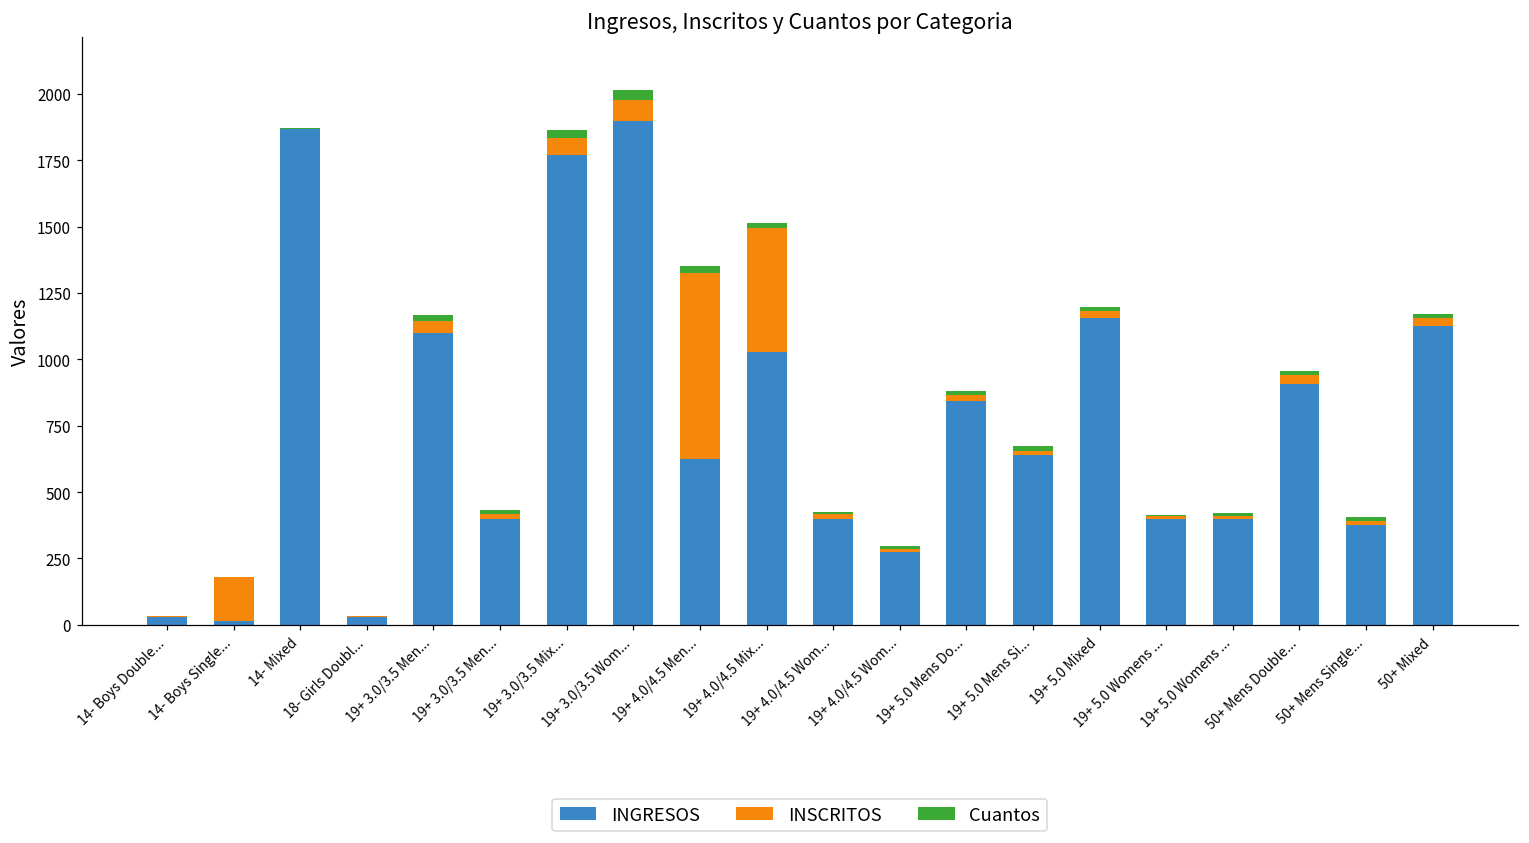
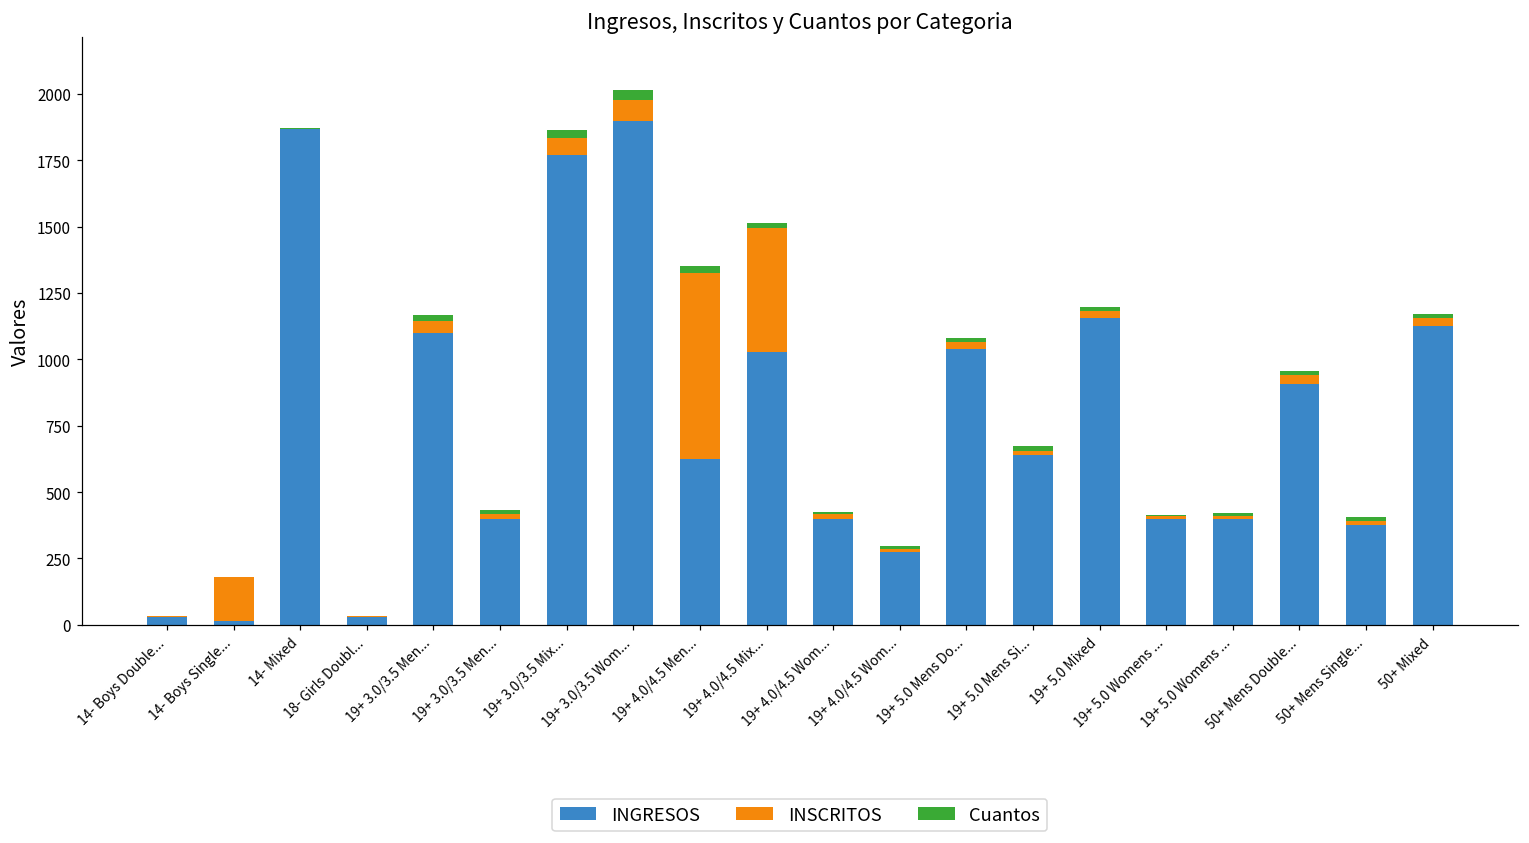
INGRESOS, 19+ 5.0 Mens Do...: 840 -> 1040
